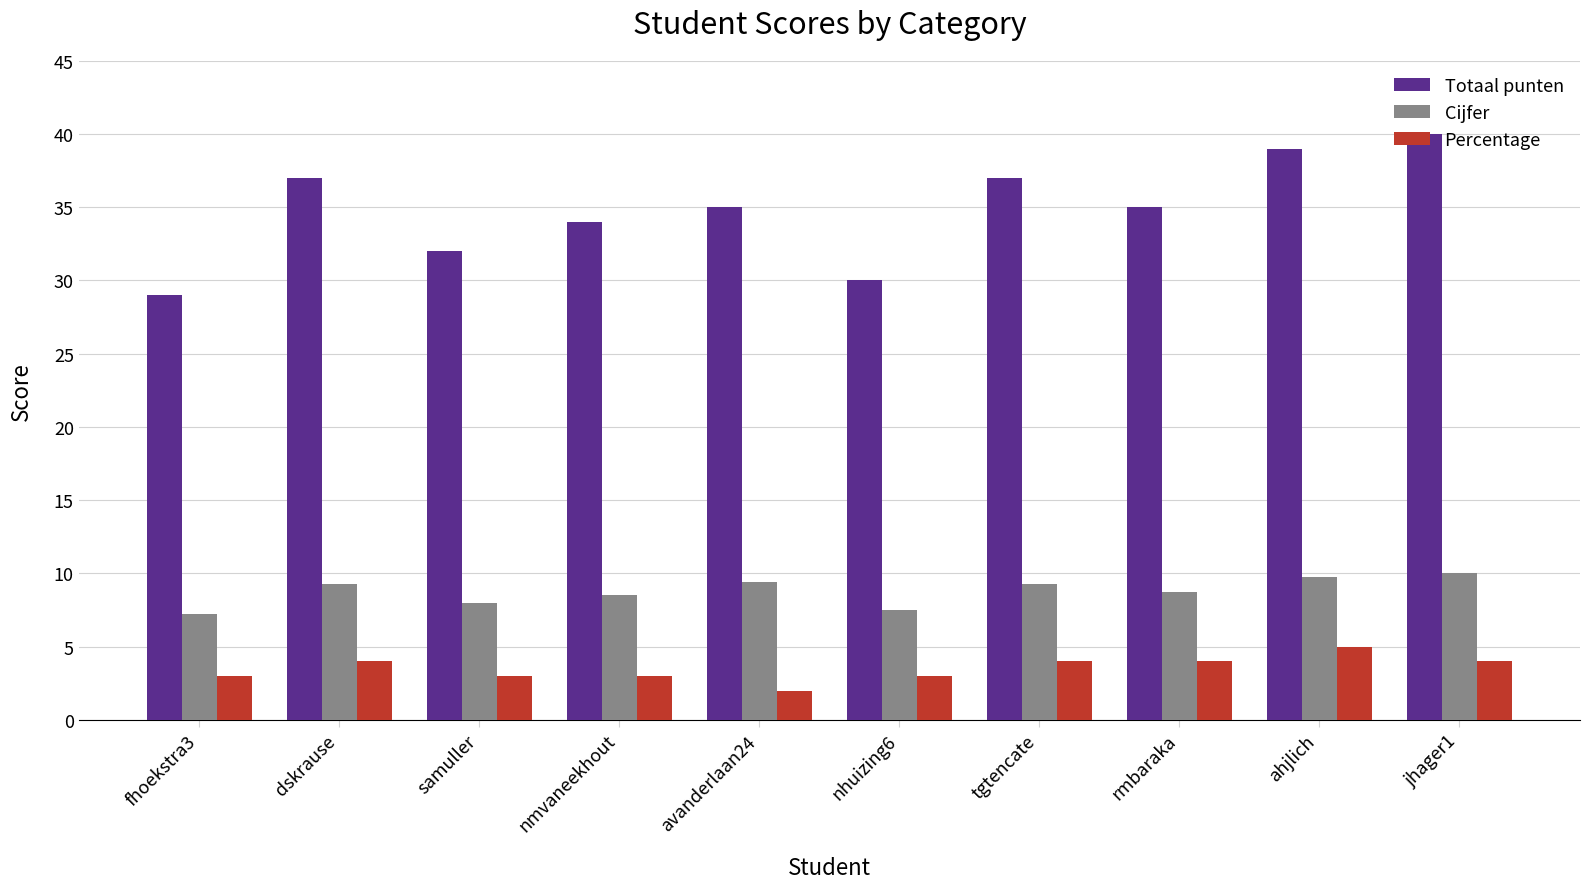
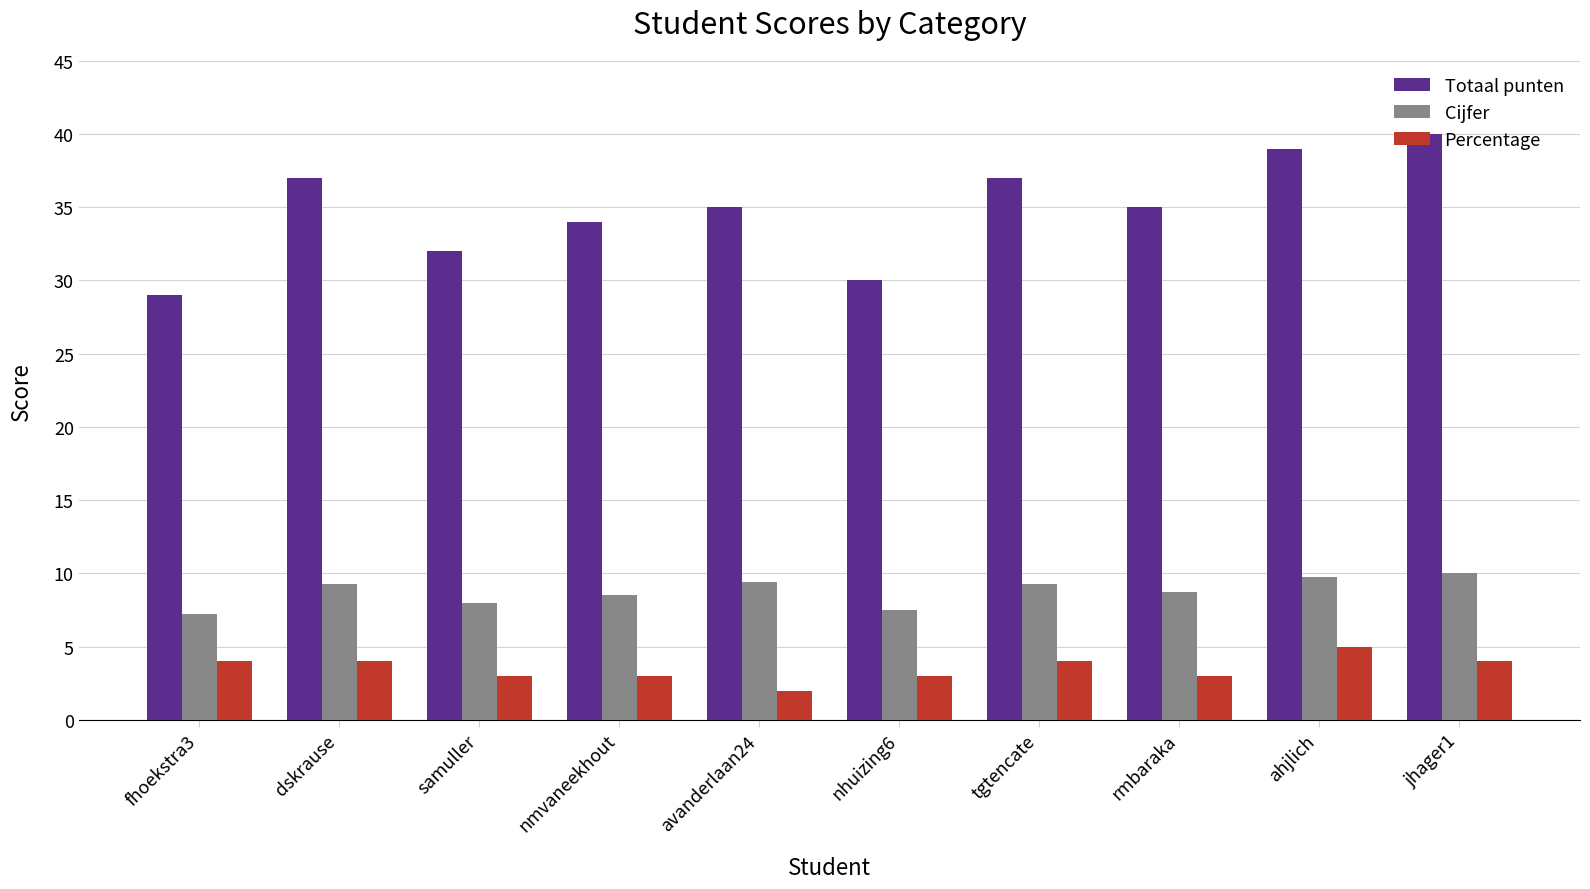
Percentage, fhoekstra3: 3 -> 4
Percentage, rmbaraka: 4 -> 3
